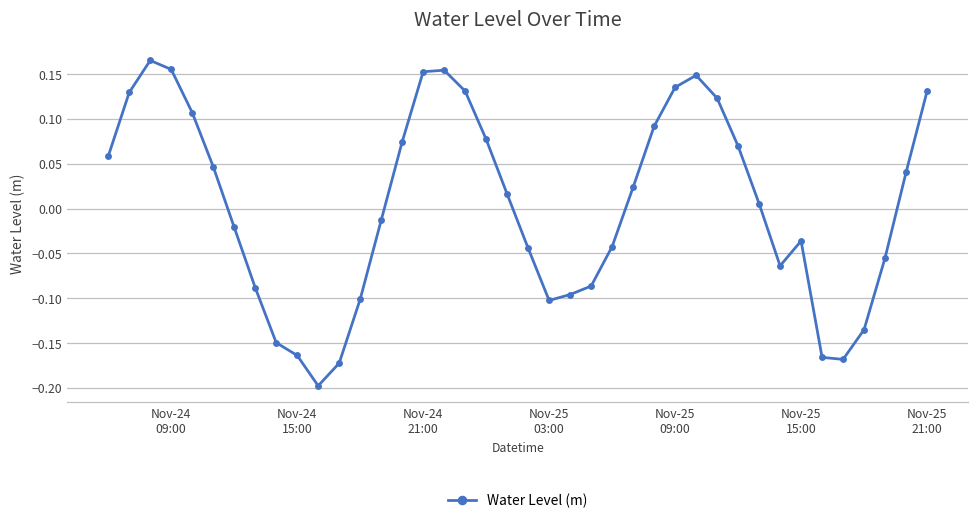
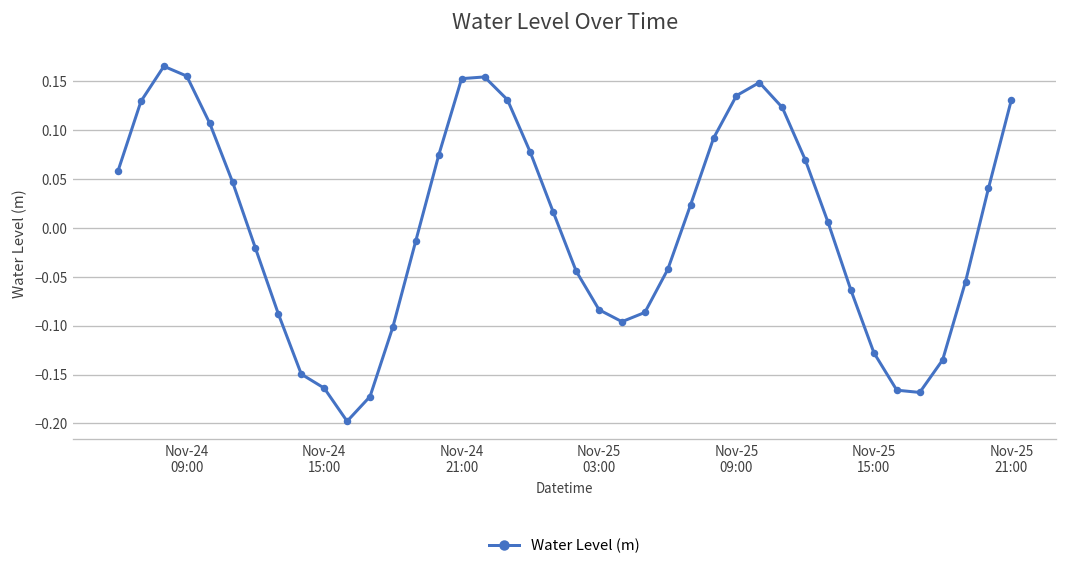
Nov-25 03:00: -0.10 -> -0.08
Nov-25 15:00: -0.04 -> -0.13
